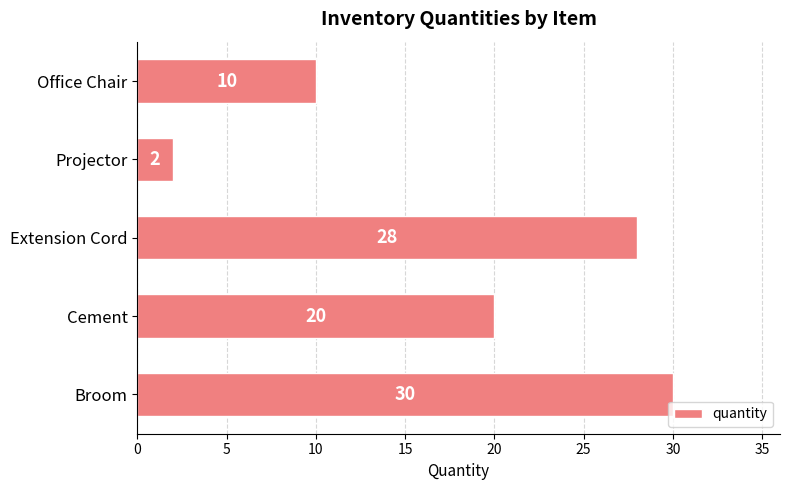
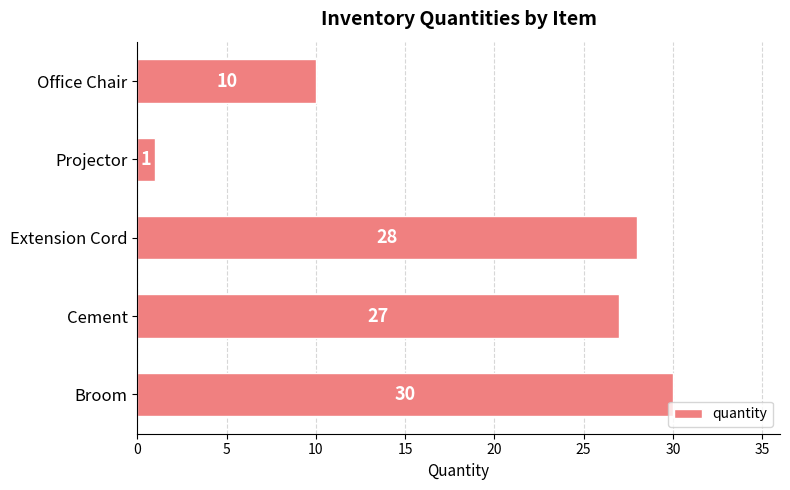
Projector: 2 -> 1
Cement: 20 -> 27
